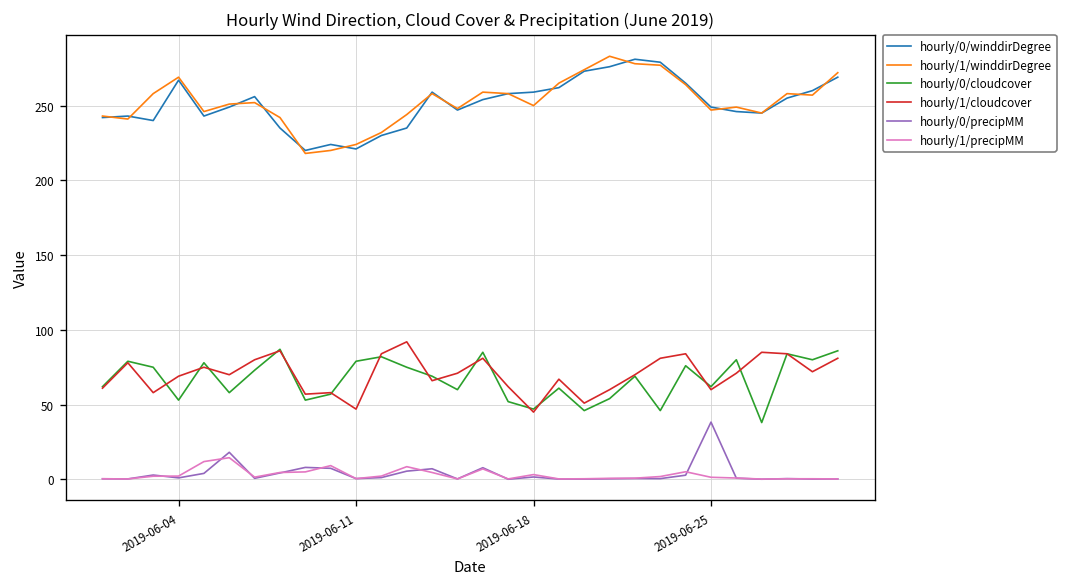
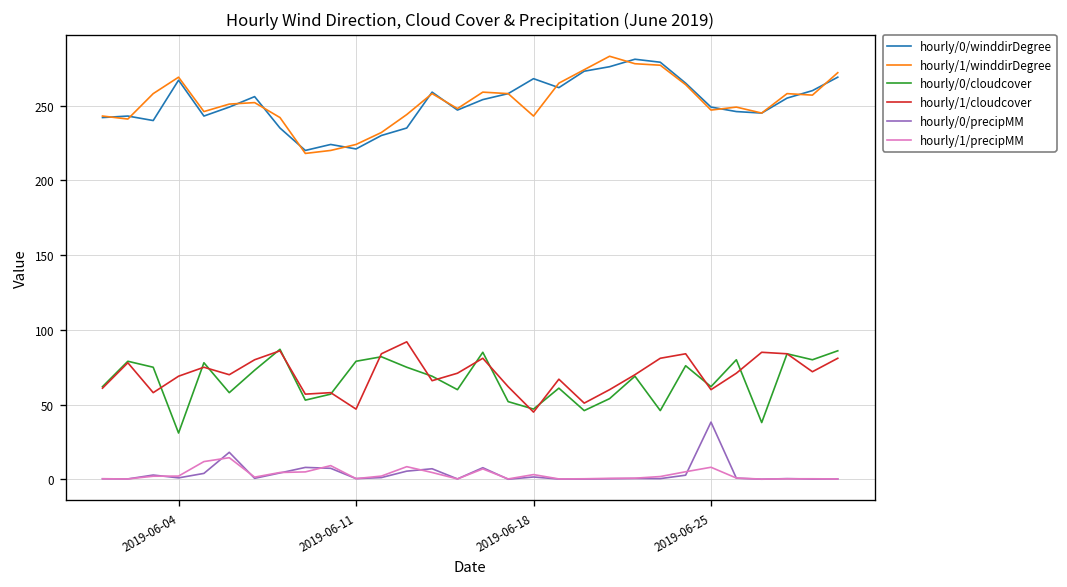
hourly/0/cloudcover, 2019-06-04: 53 -> 31
hourly/0/winddirDegree, 2019-06-18: 259 -> 268
hourly/1/winddirDegree, 2019-06-18: 250 -> 243
hourly/1/precipMM, 2019-06-25: 1 -> 8
